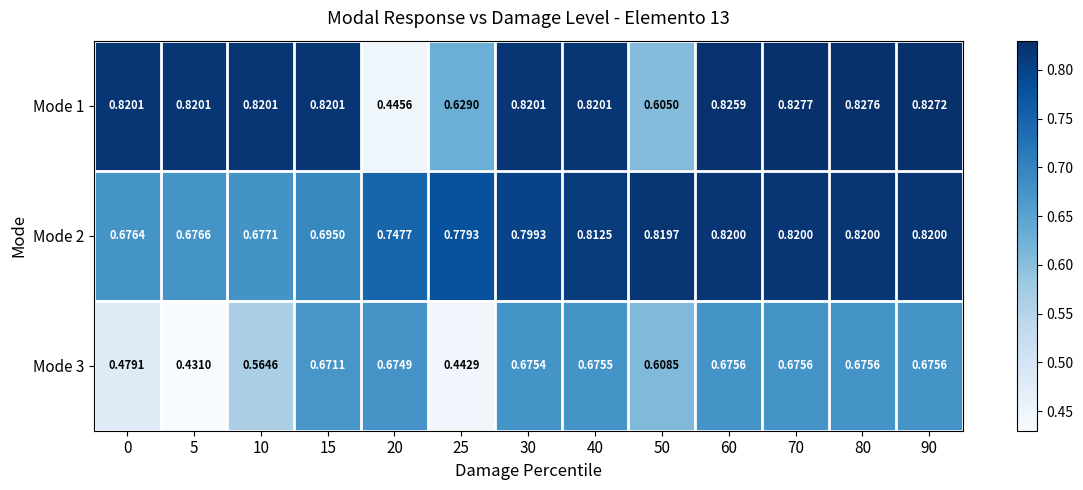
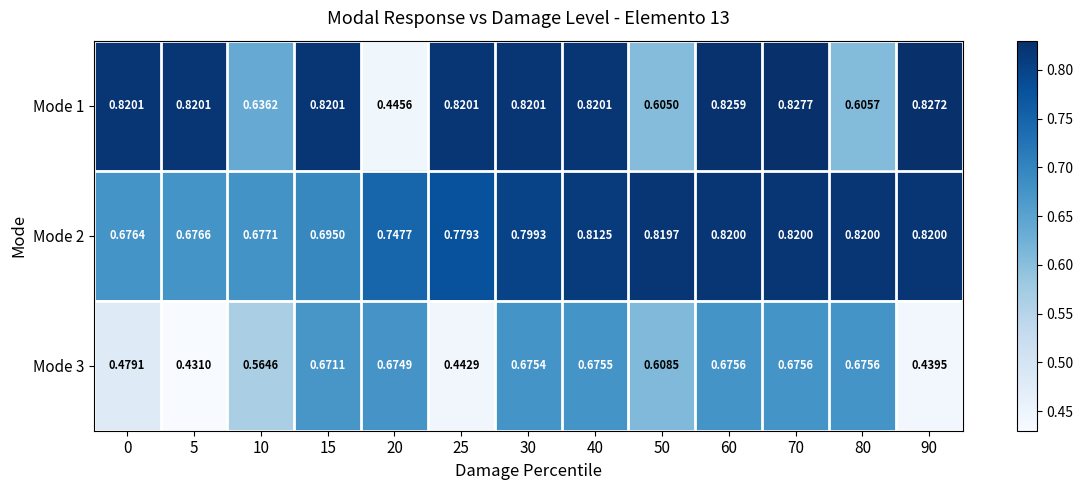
Mode 1, 10: 0.8201 -> 0.6362
Mode 1, 25: 0.6290 -> 0.8201
Mode 1, 80: 0.8276 -> 0.6057
Mode 3, 90: 0.6756 -> 0.4395
